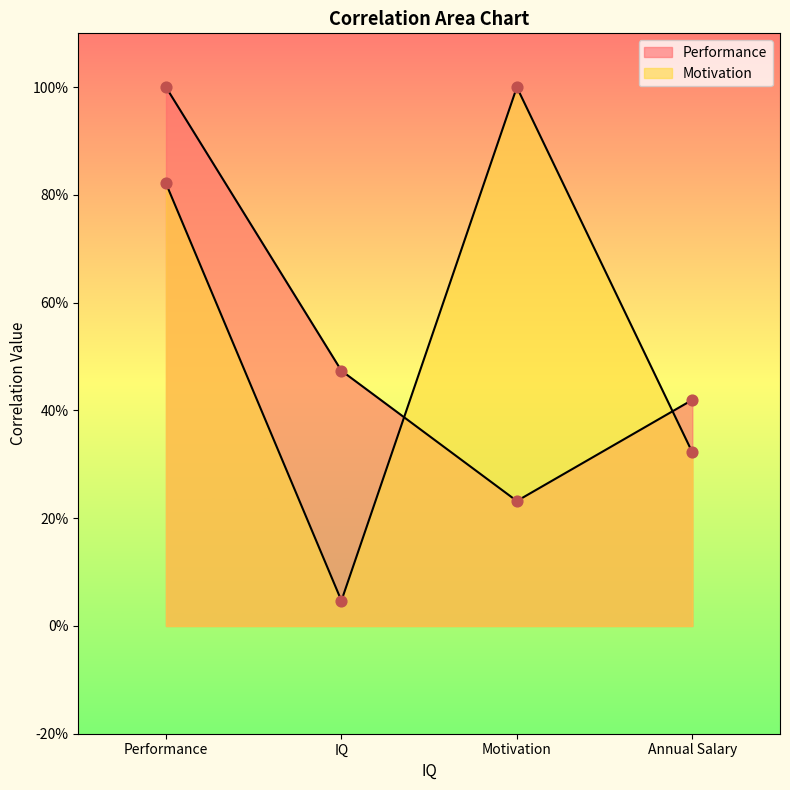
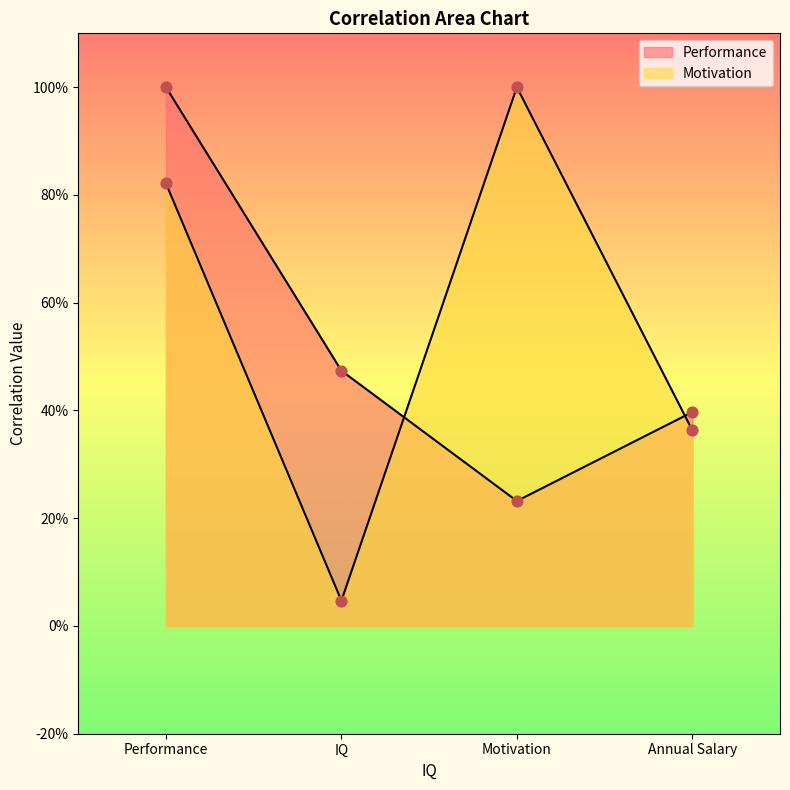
Performance, Annual Salary: 42% -> 40%
Motivation, Annual Salary: 32% -> 36%
